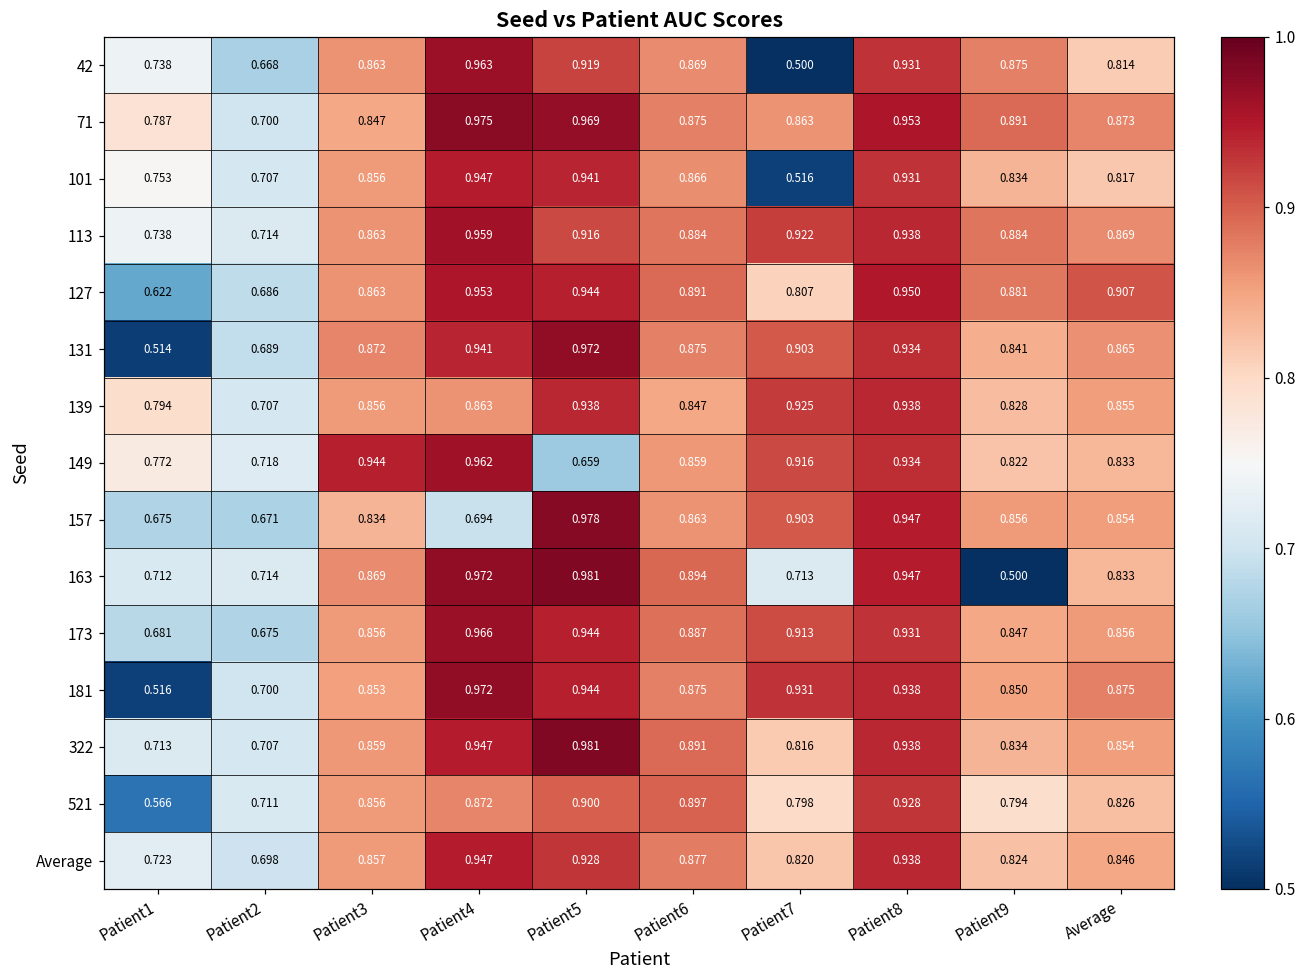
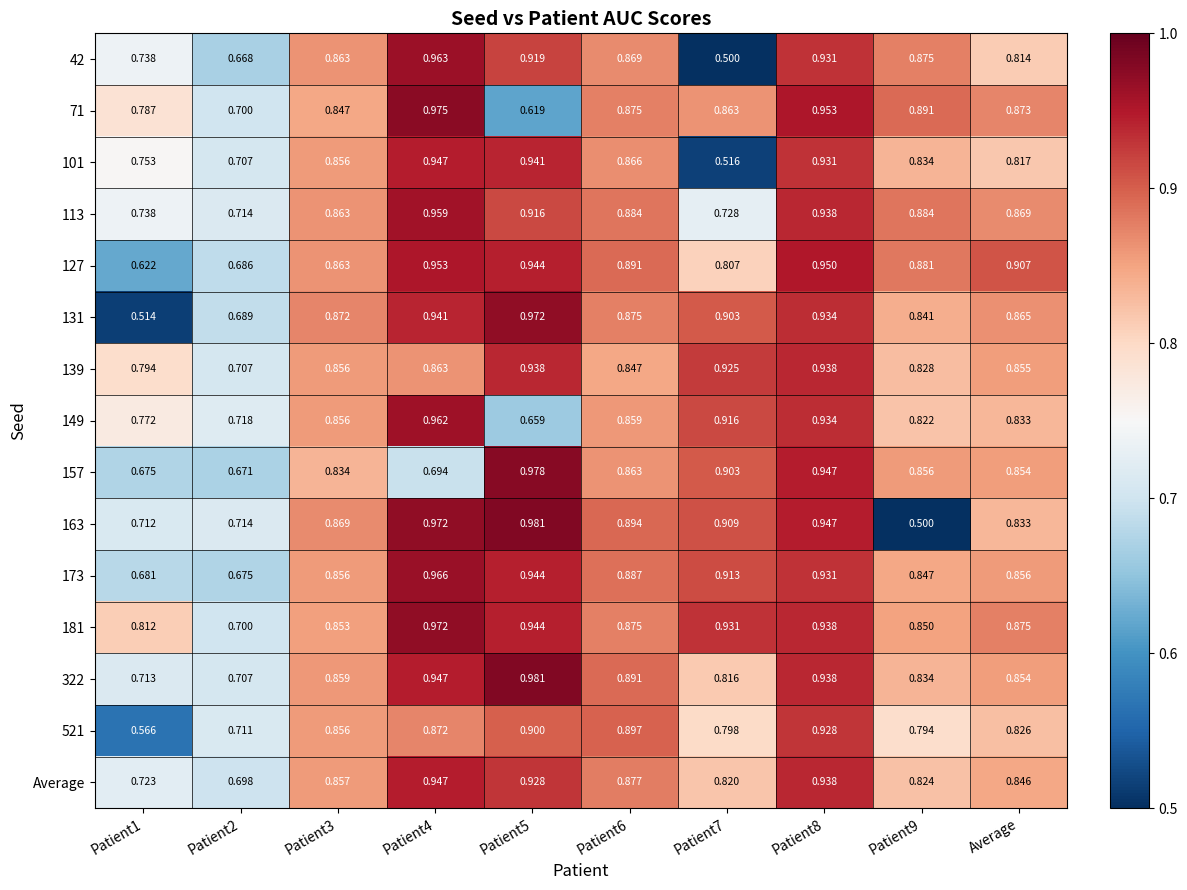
71, Patient5: 0.969 -> 0.619
113, Patient7: 0.922 -> 0.728
149, Patient3: 0.944 -> 0.856
163, Patient7: 0.713 -> 0.909
181, Patient1: 0.516 -> 0.812
